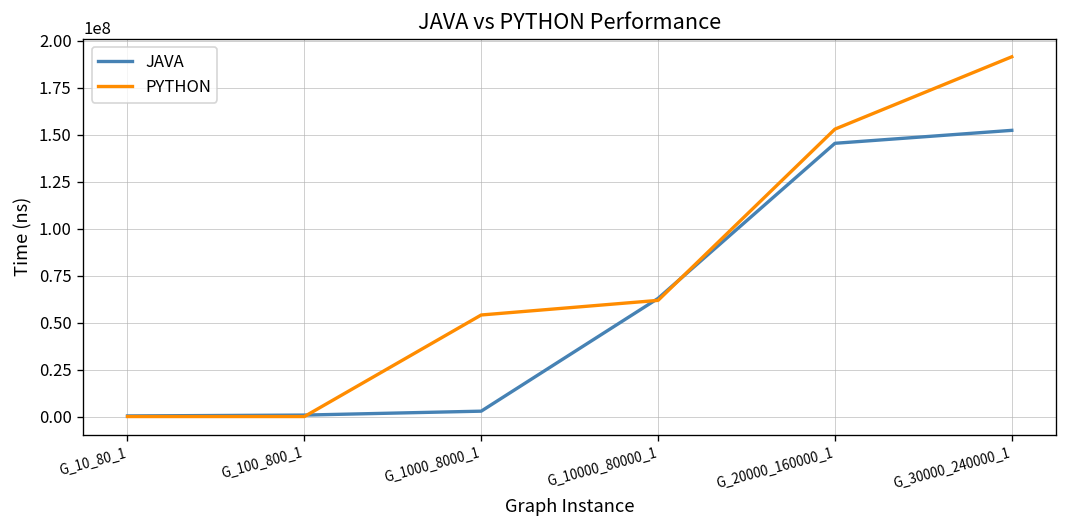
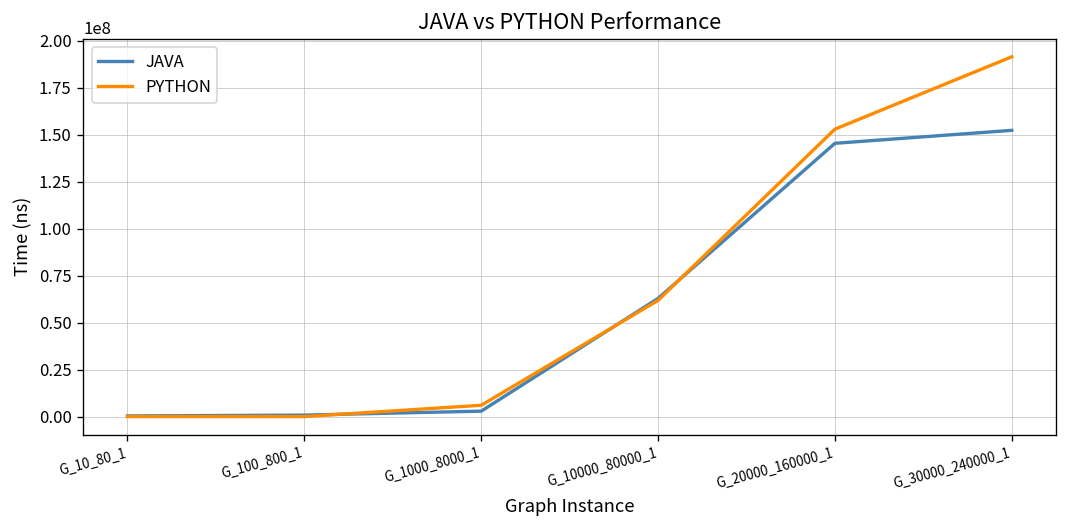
PYTHON, G_1000_8000_1: 54000000 -> 6000000
